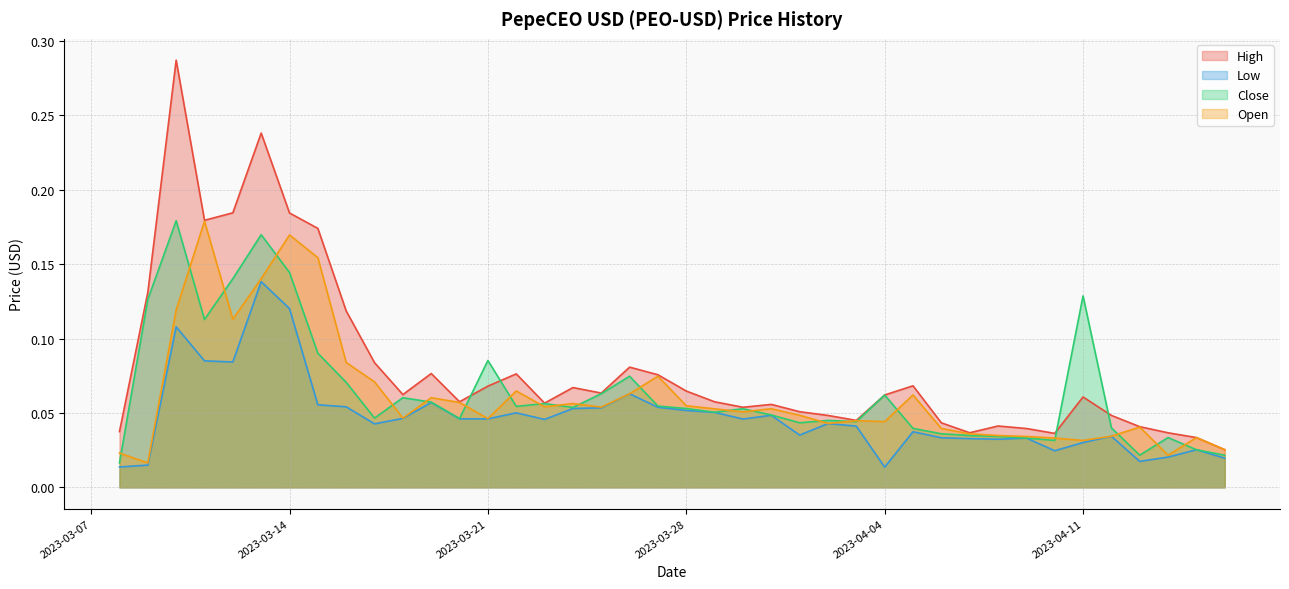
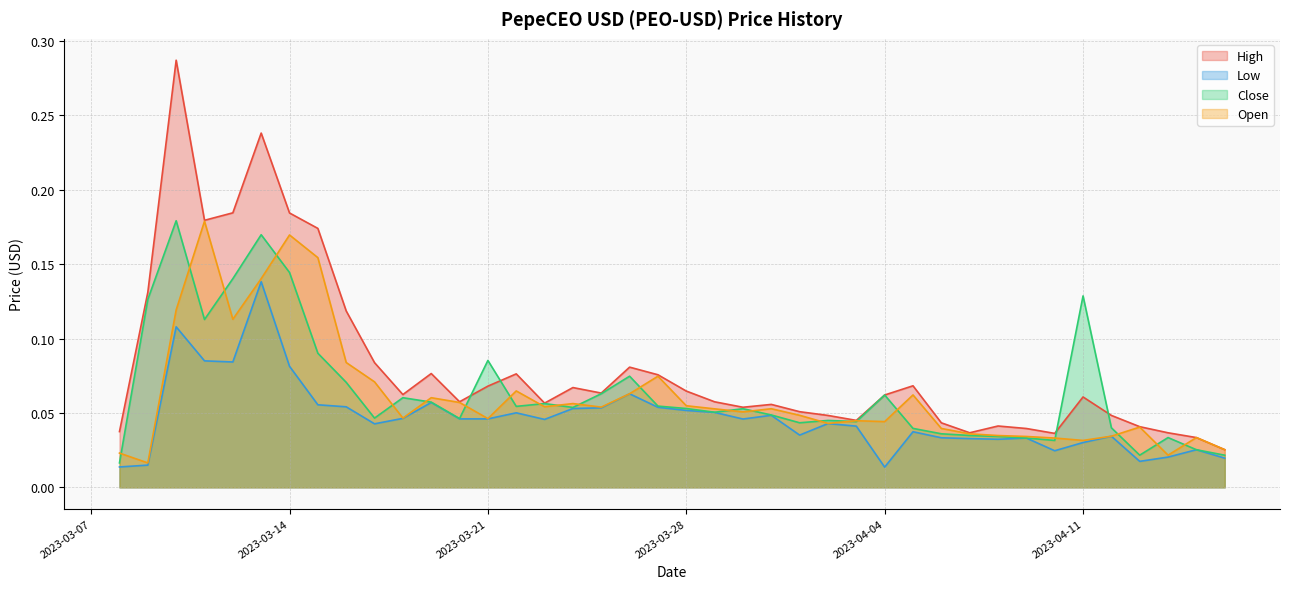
Low, 2023-03-14: 0.120 -> 0.081
